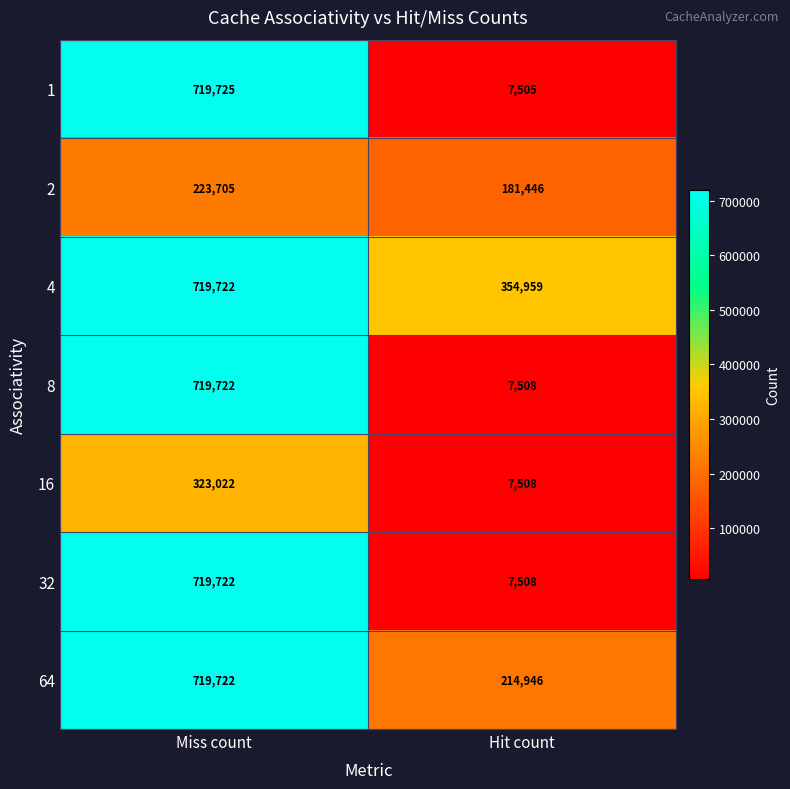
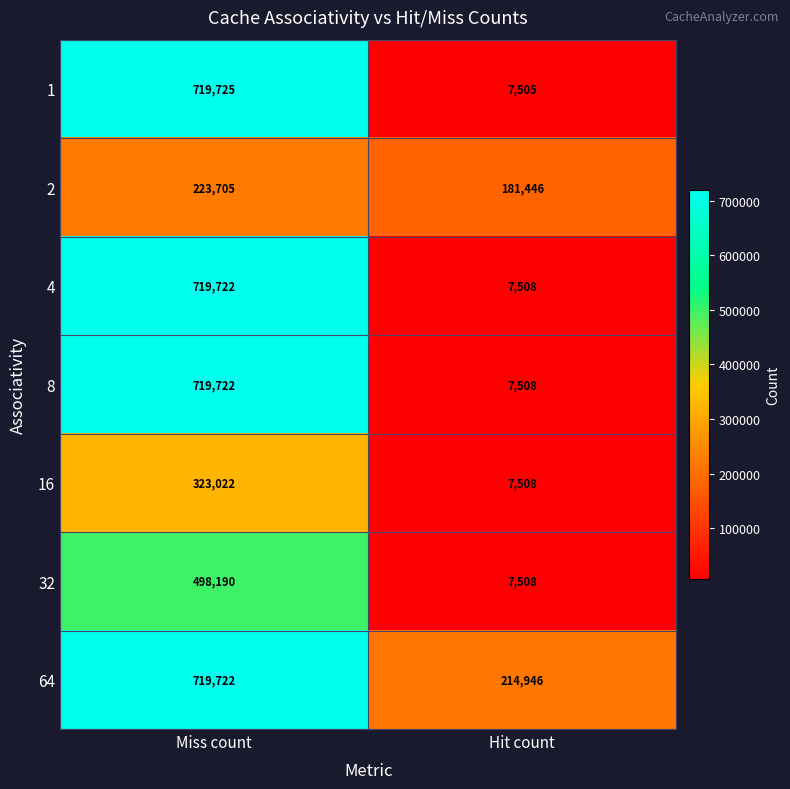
4, Hit count: 354,959 -> 7,508
32, Miss count: 719,722 -> 498,190
